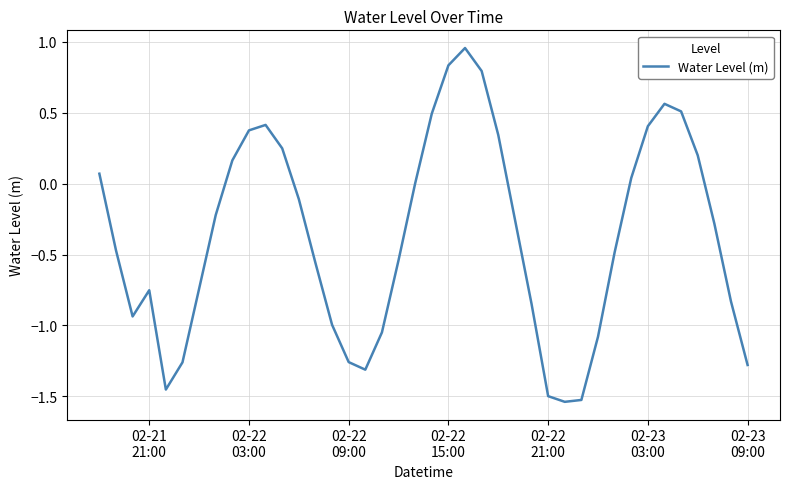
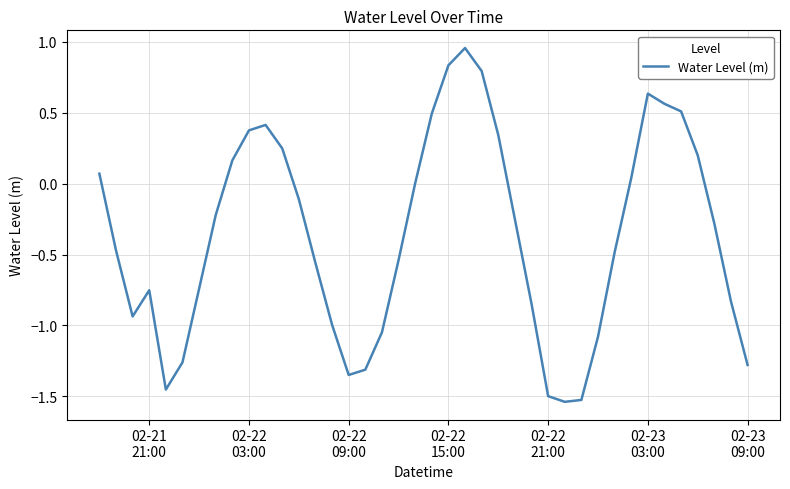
02-22 09:00: -1.26 -> -1.35
02-23 03:00: 0.41 -> 0.64
